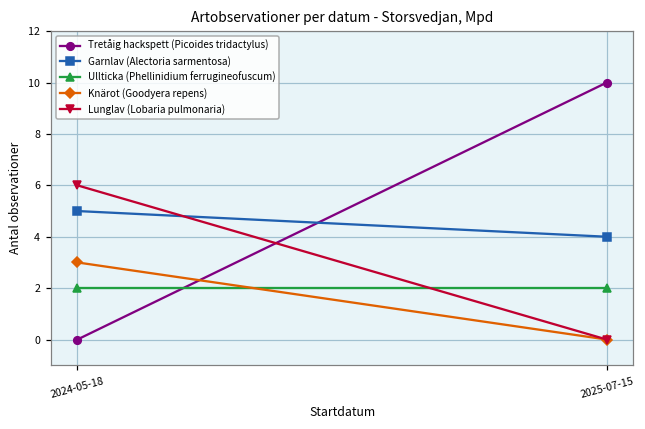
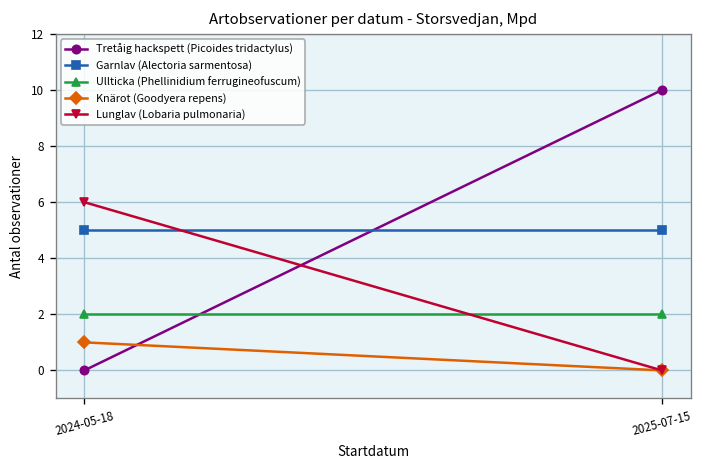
Knärot (Goodyera repens), 2024-05-18: 3 -> 1
Garnlav (Alectoria sarmentosa), 2025-07-15: 4 -> 5
